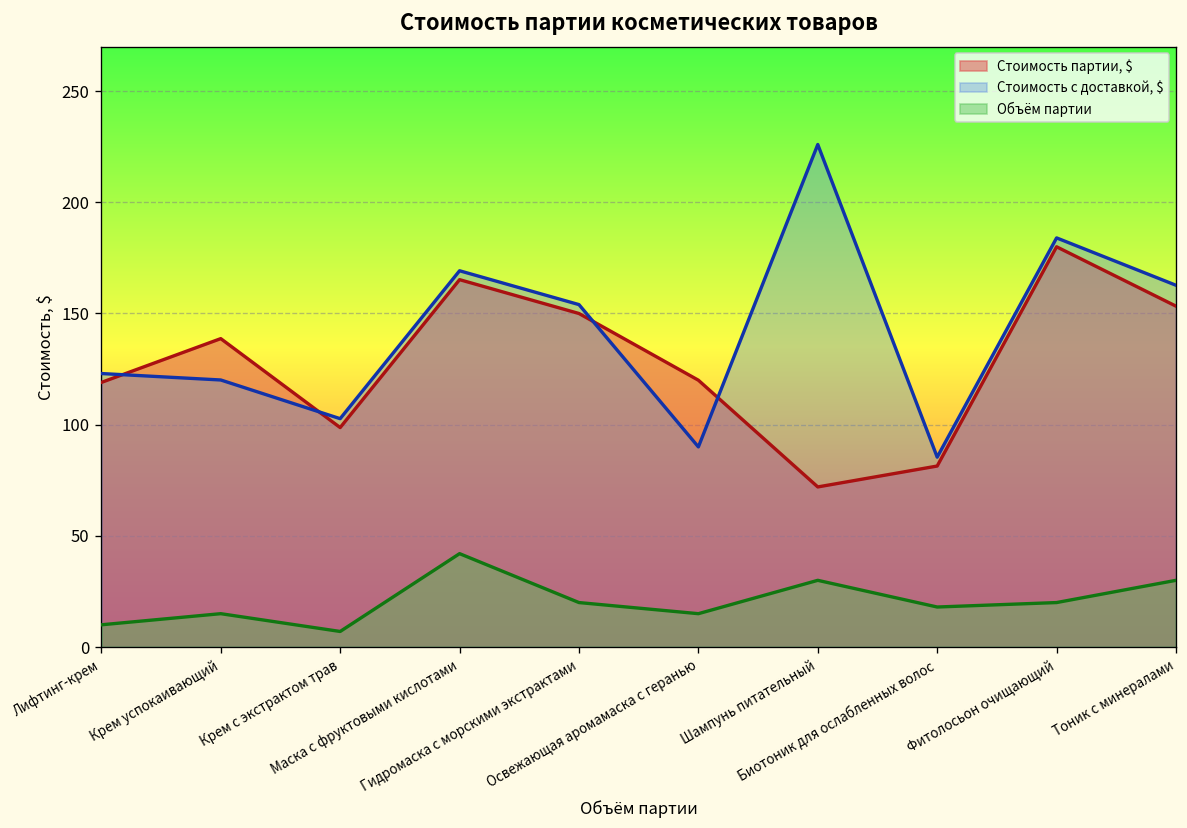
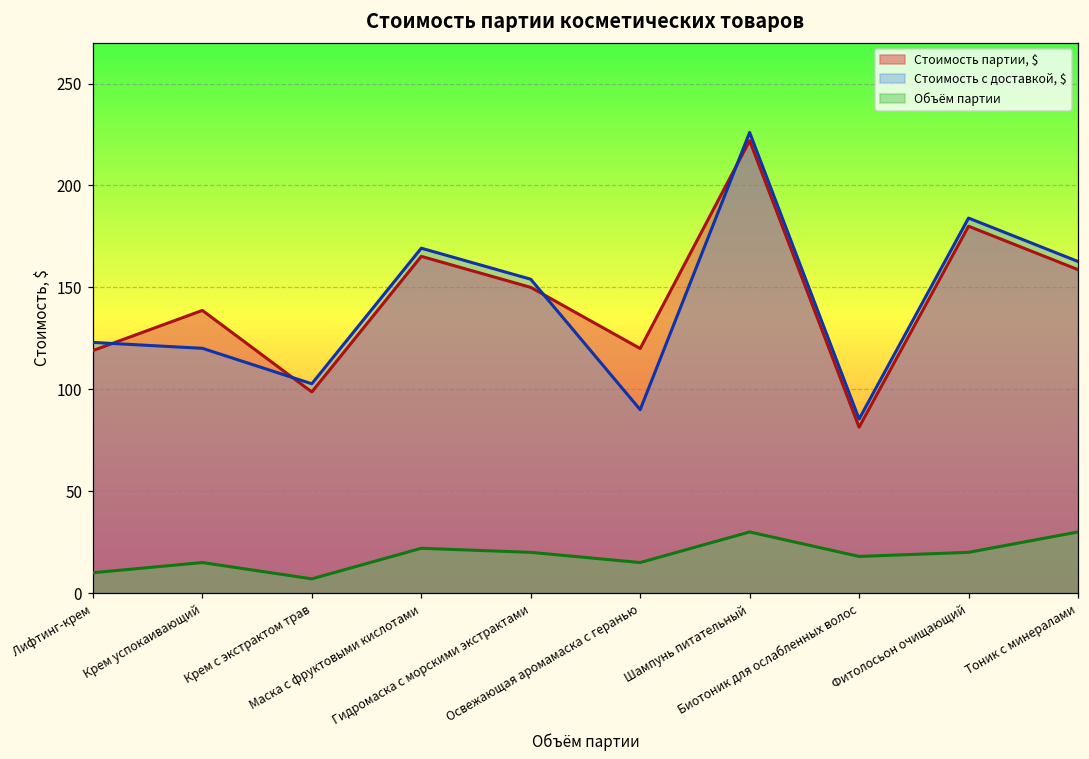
Объём партии, Маска с фруктовыми кислотами: 42 -> 22
Стоимость партии, $, Шампунь питательный: 72 -> 222
Стоимость партии, $, Тоник с минералами: 153 -> 159
